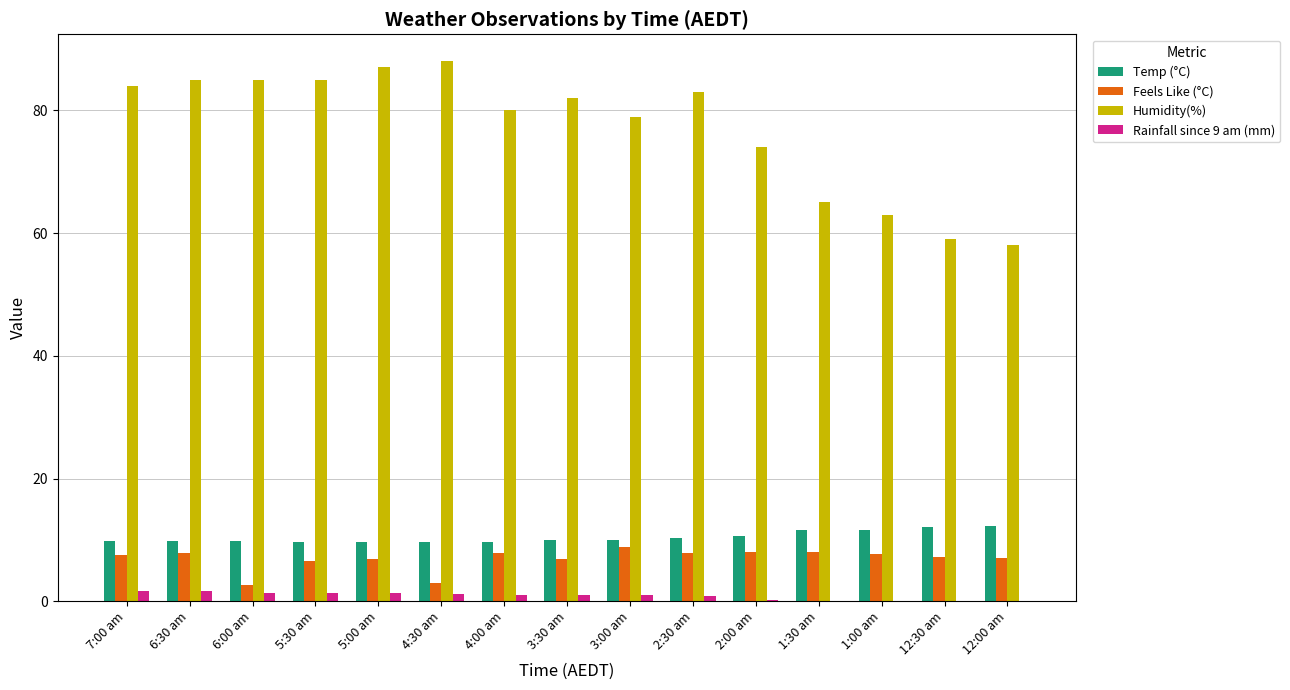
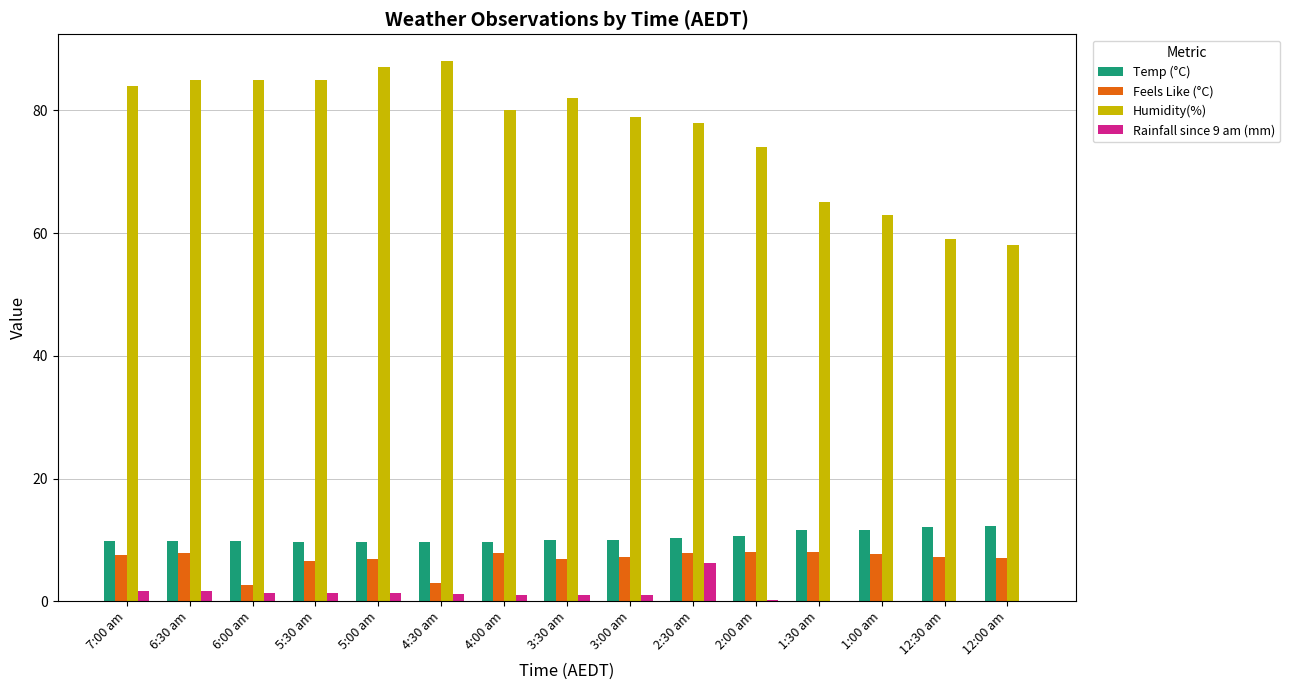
Feels Like (°C), 3:00 am: 9 -> 7
Humidity(%), 2:30 am: 83 -> 78
Rainfall since 9 am (mm), 2:30 am: 1 -> 6
